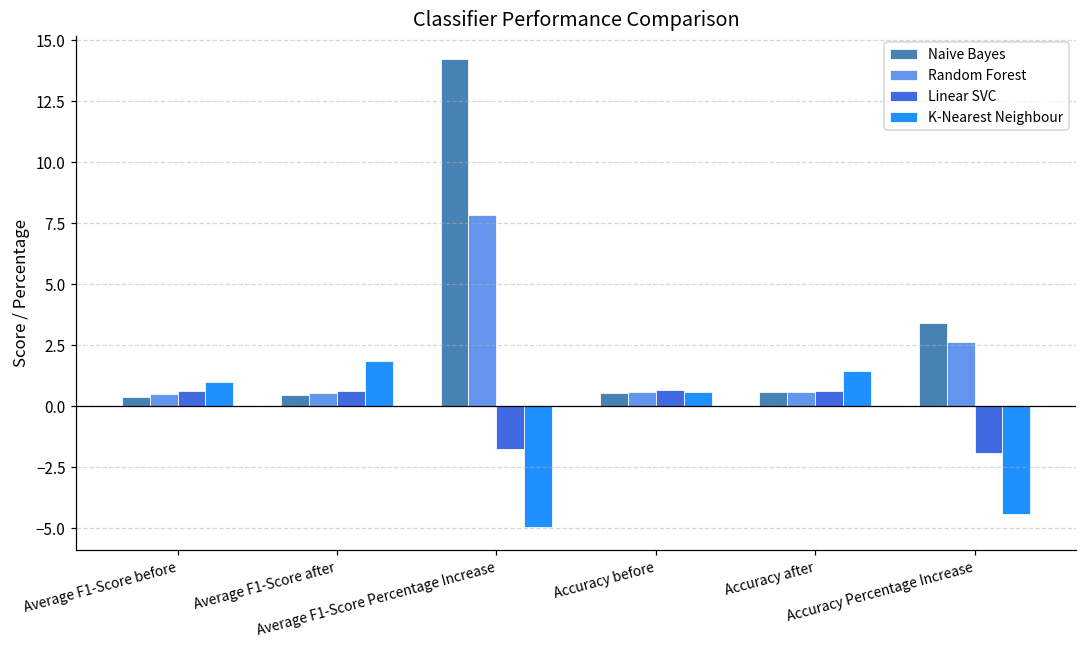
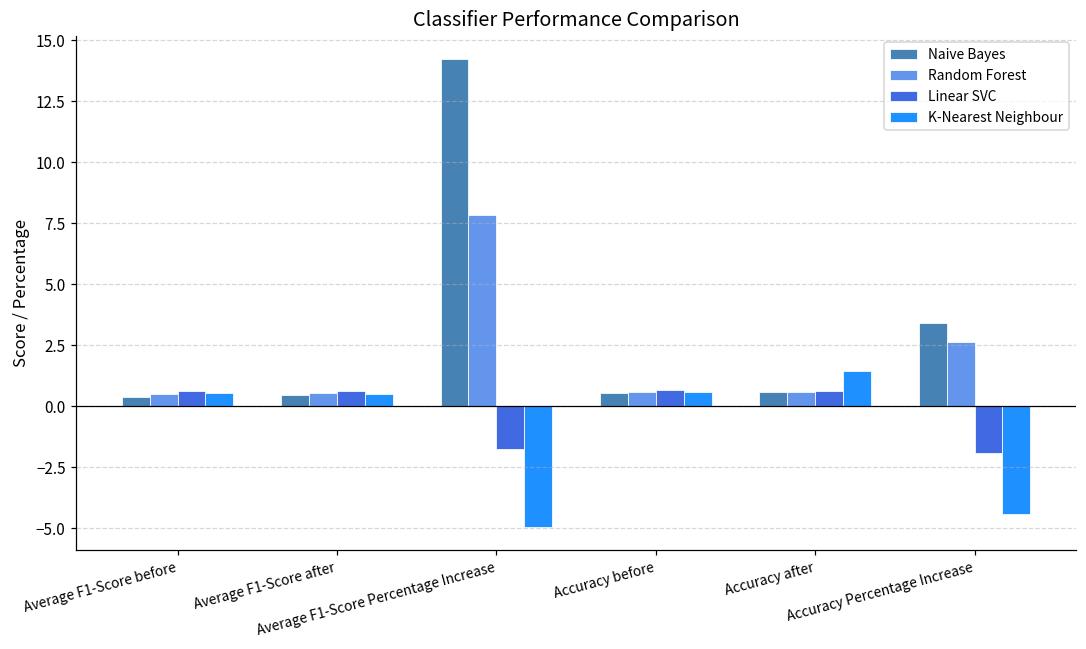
K-Nearest Neighbour, Average F1-Score before: 1.0 -> 0.5
K-Nearest Neighbour, Average F1-Score after: 1.9 -> 0.5
